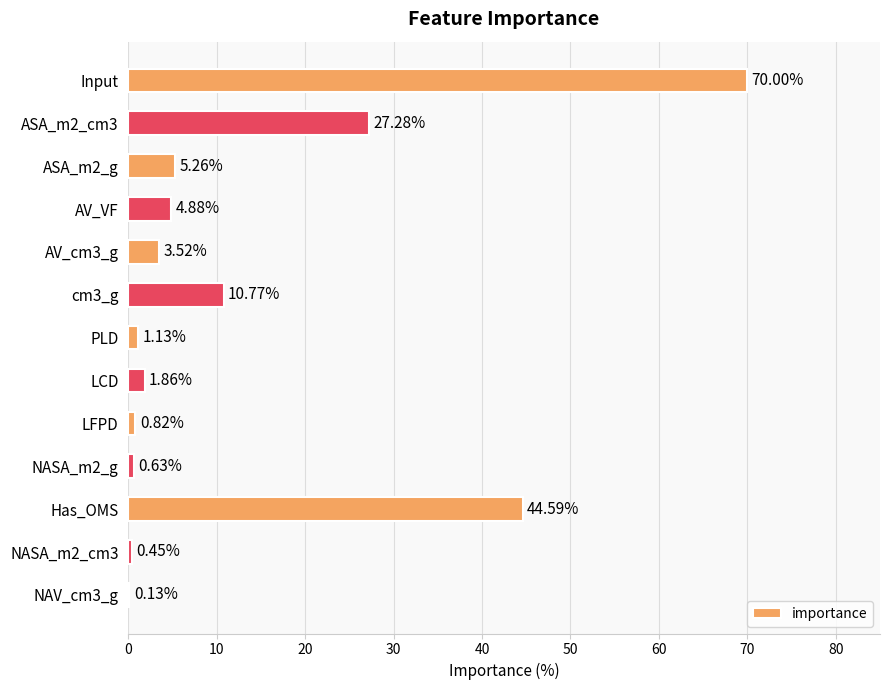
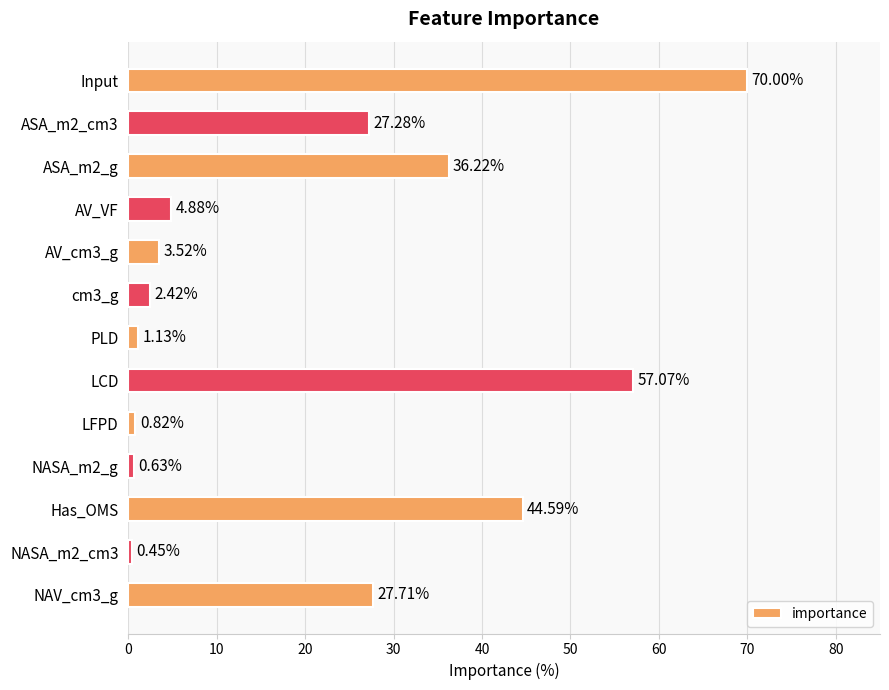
ASA_m2_g: 5.26% -> 36.22%
cm3_g: 10.77% -> 2.42%
LCD: 1.86% -> 57.07%
NAV_cm3_g: 0.13% -> 27.71%
